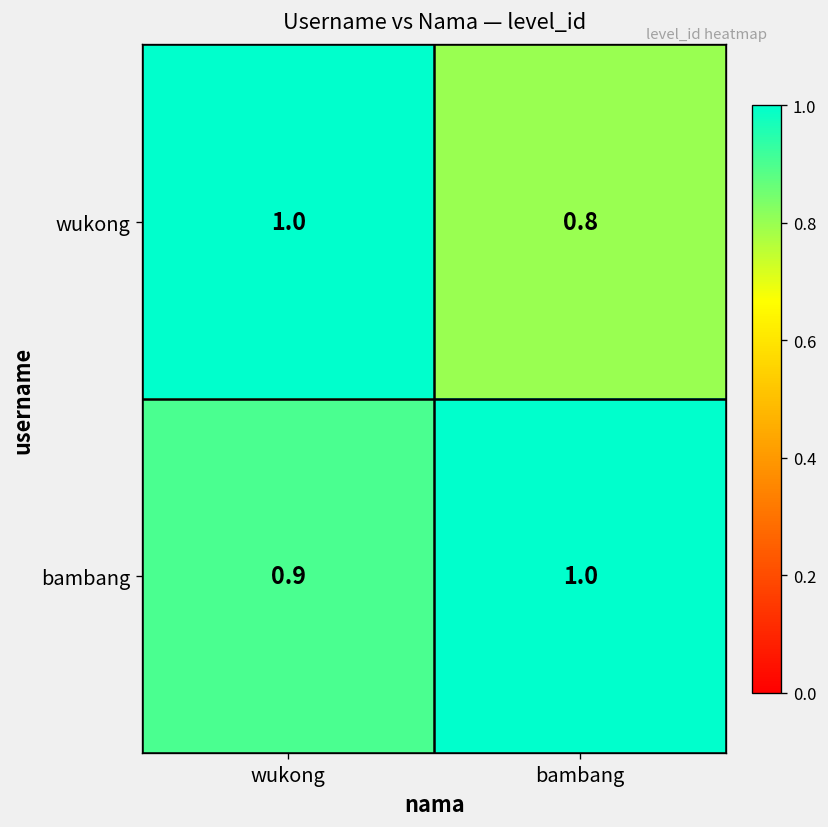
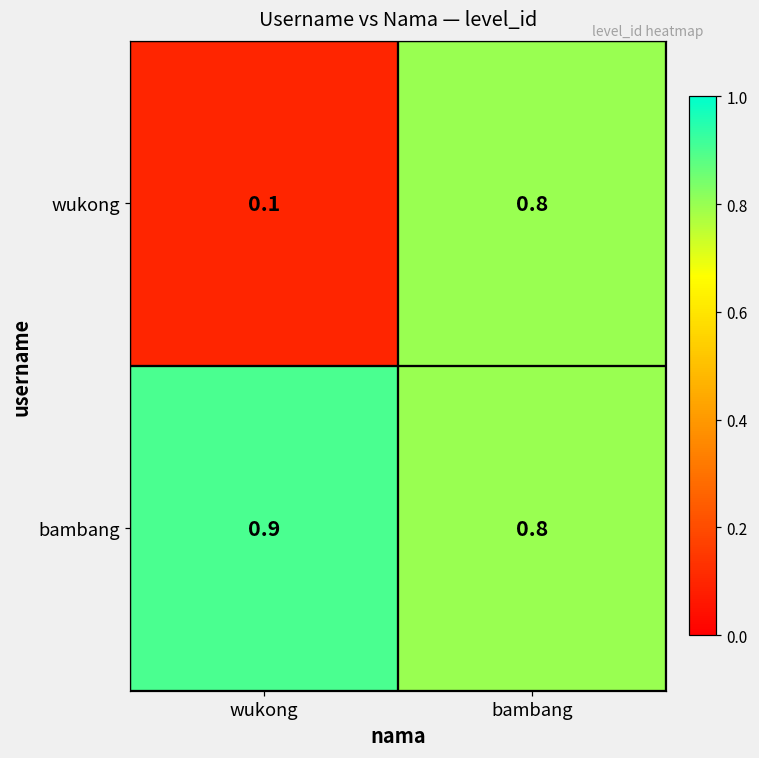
wukong, wukong: 1.0 -> 0.1
bambang, bambang: 1.0 -> 0.8
